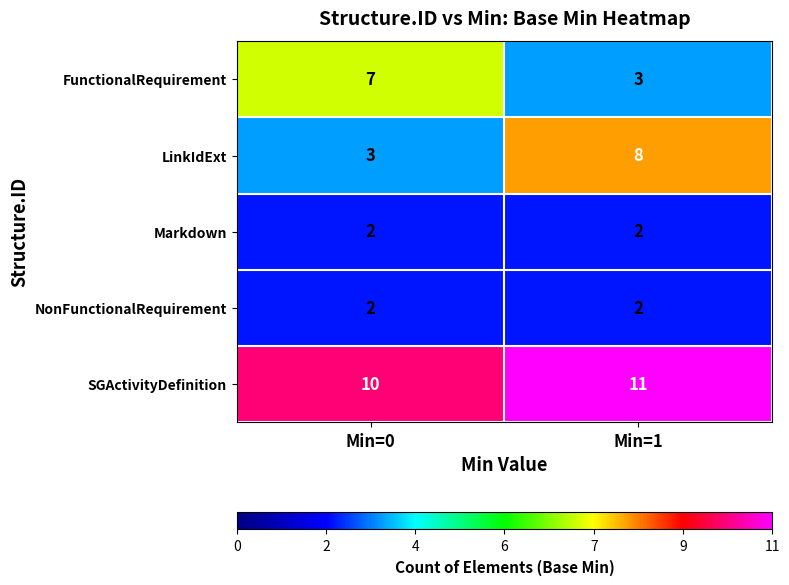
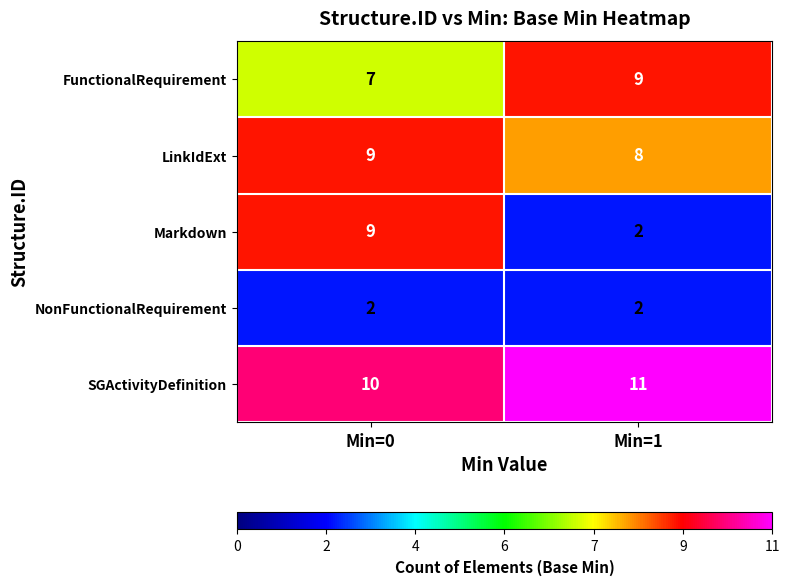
FunctionalRequirement, Min=1: 3 -> 9
LinkIdExt, Min=0: 3 -> 9
Markdown, Min=0: 2 -> 9
